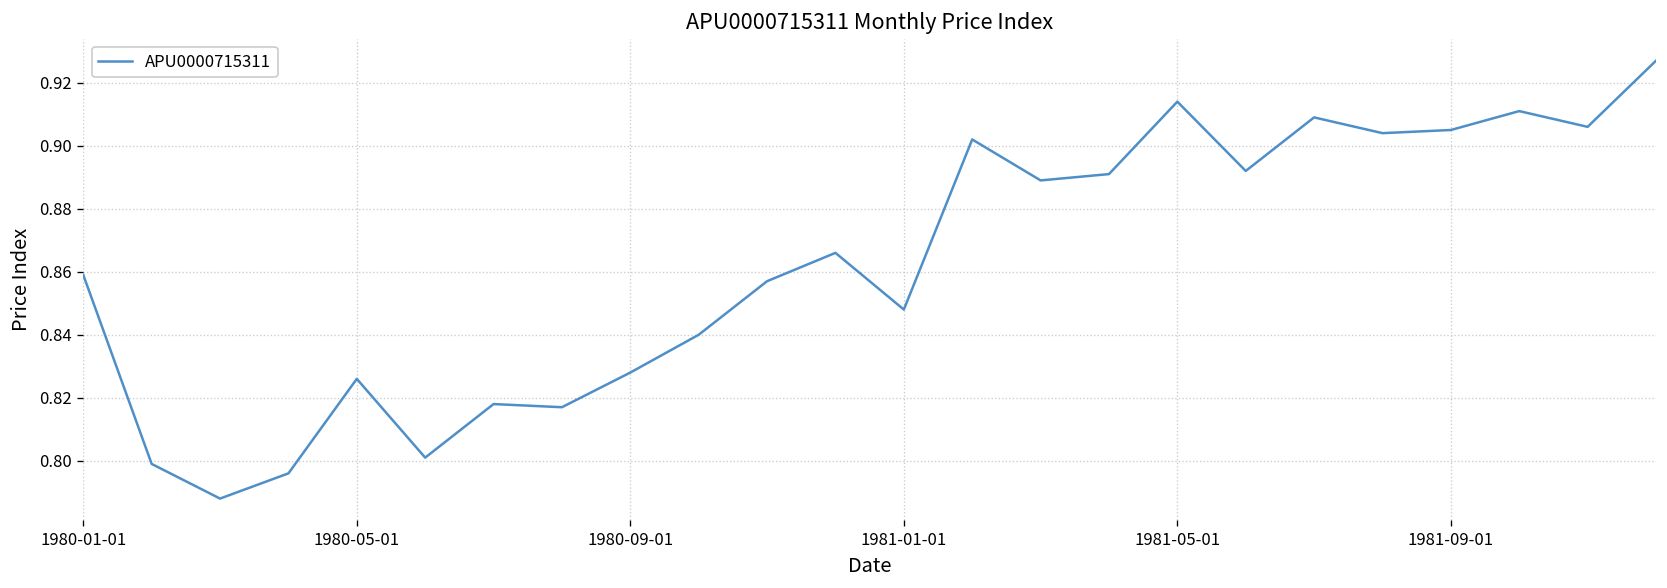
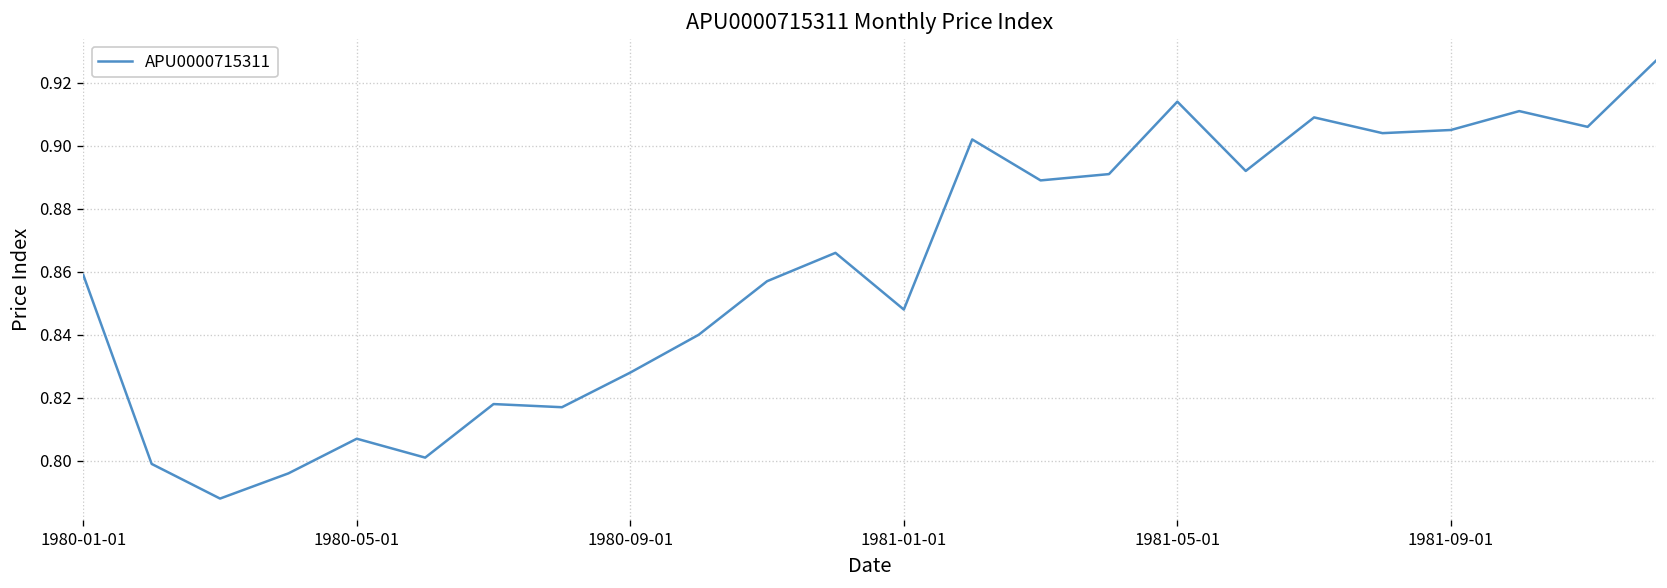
1980-05-01: 0.826 -> 0.807
